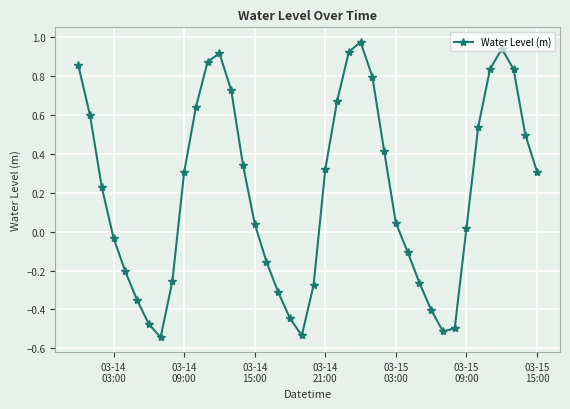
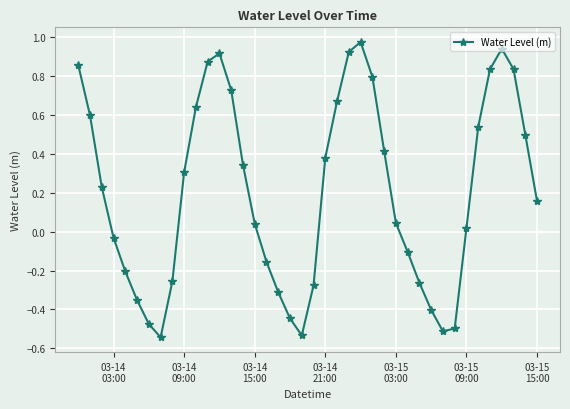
03-14 21:00: 0.32 -> 0.38
03-15 15:00: 0.31 -> 0.16
